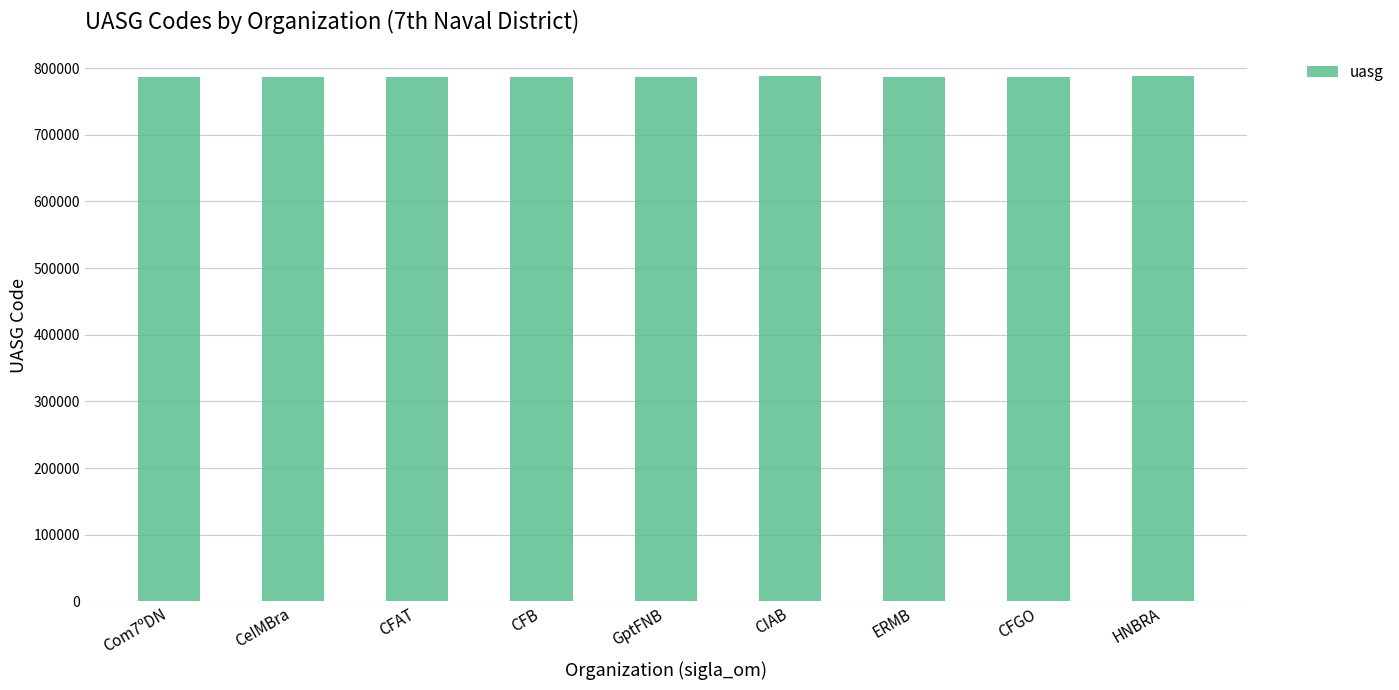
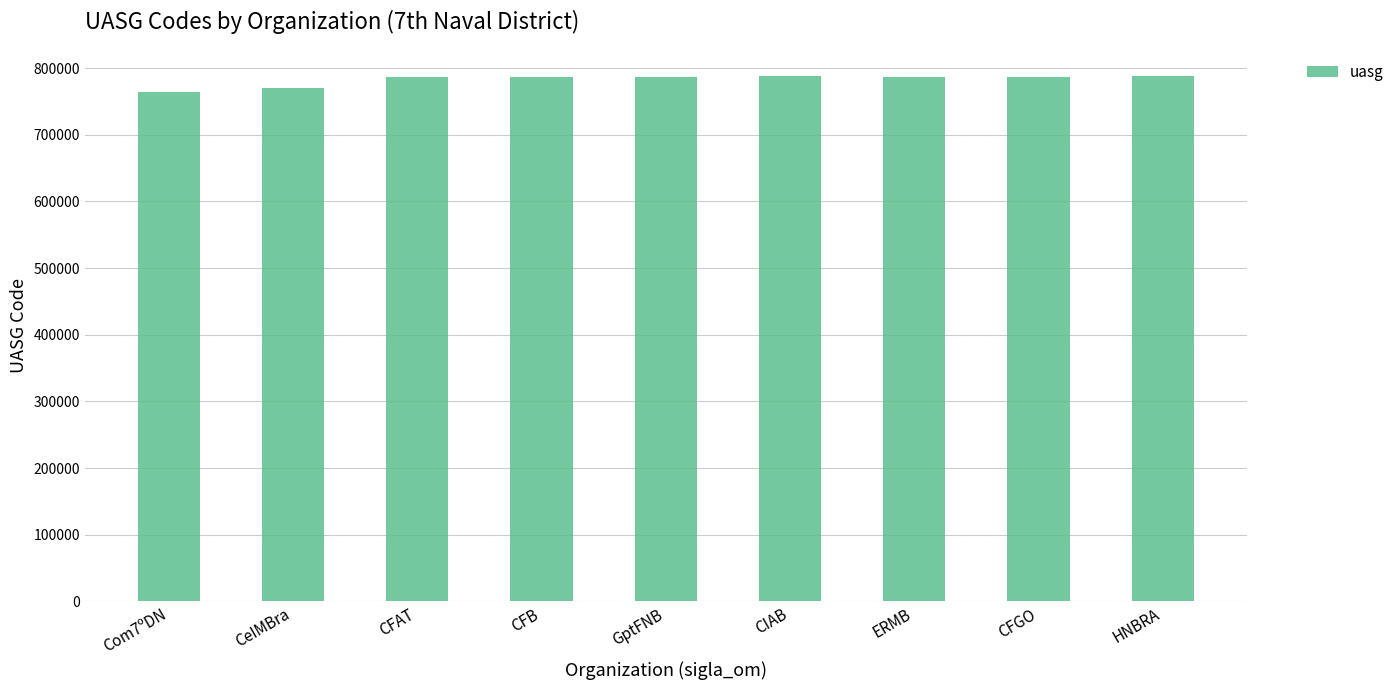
Com7ºDN: 790000 -> 760000
CeIMBra: 790000 -> 770000
